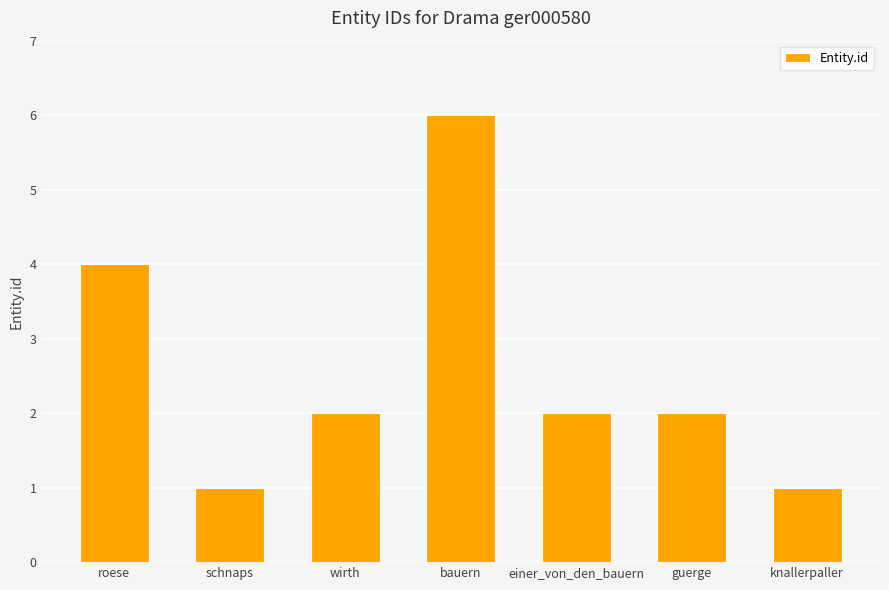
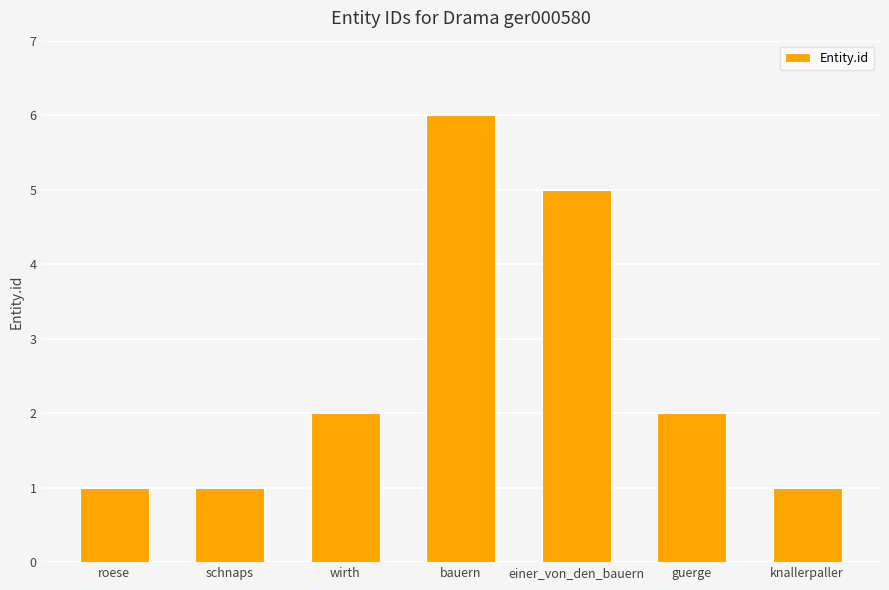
roese: 4 -> 1
einer_von_den_bauern: 2 -> 5
